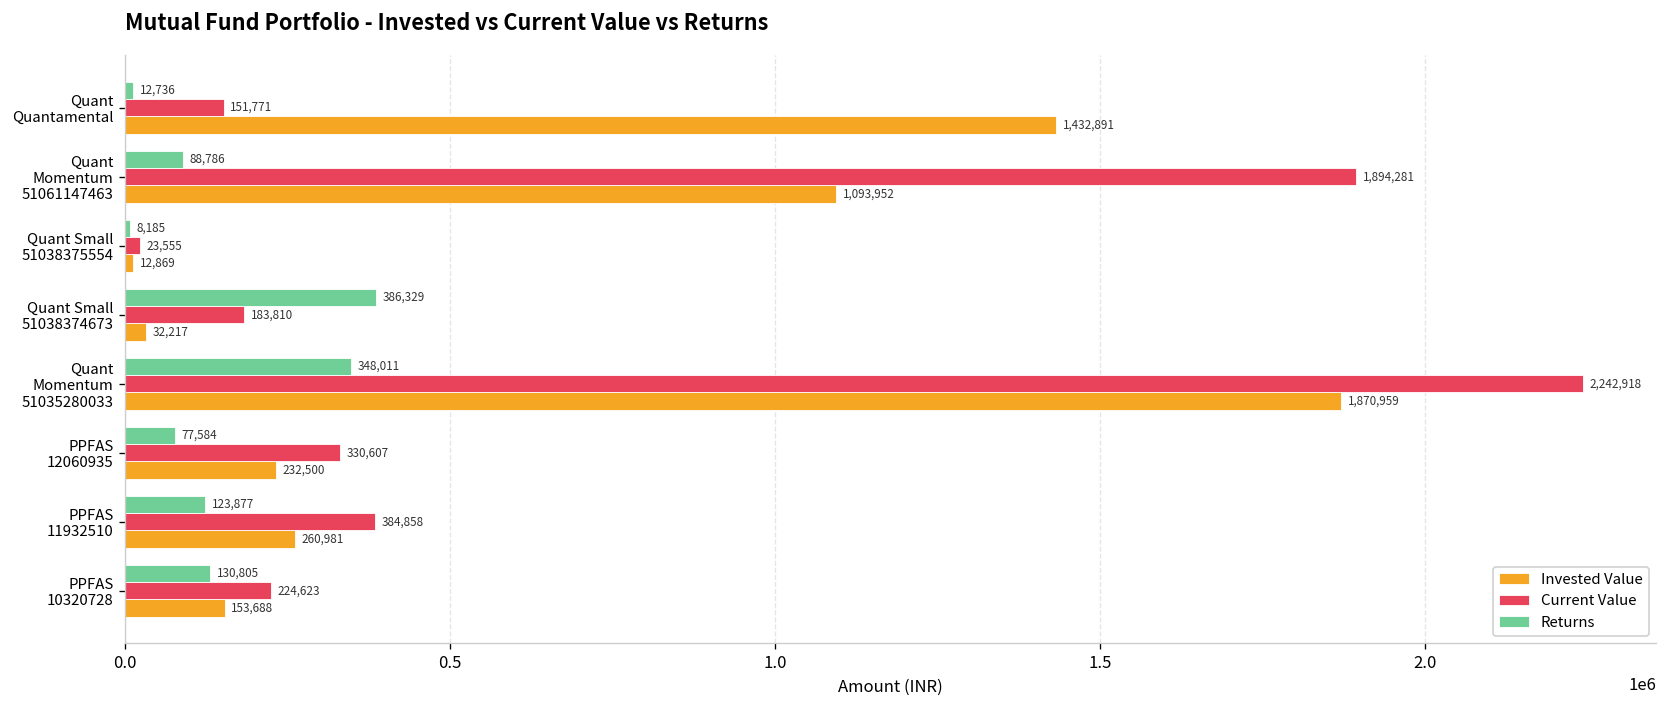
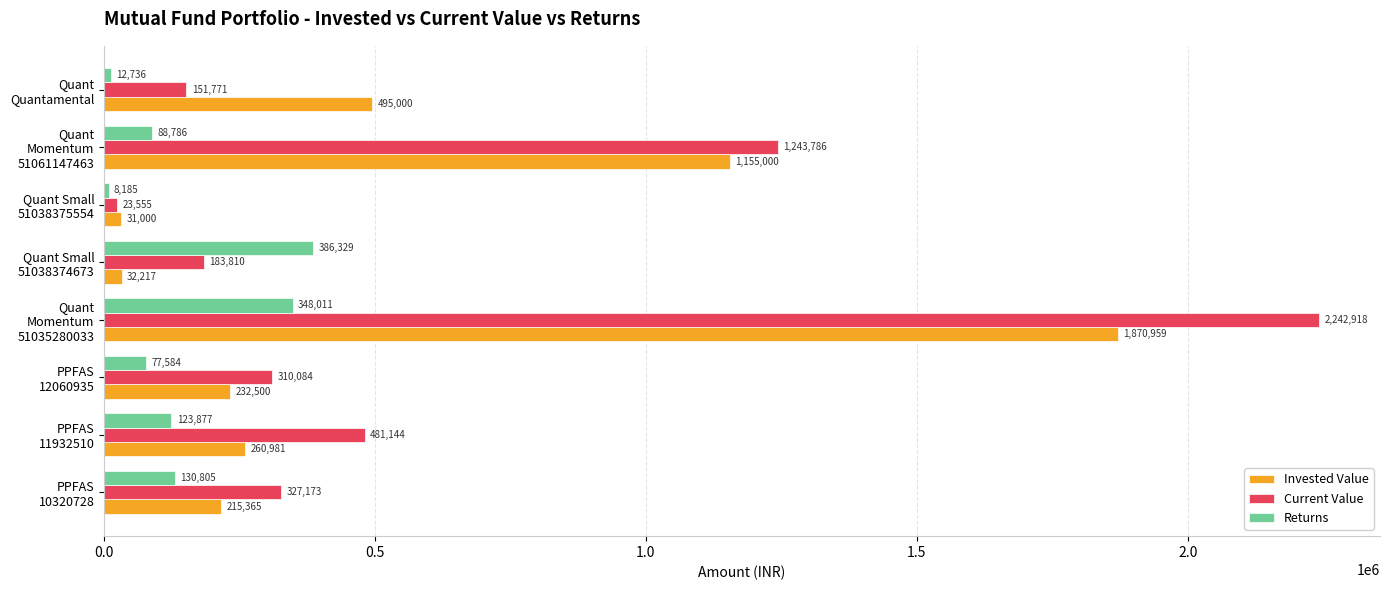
Invested Value, Quant Quantamental: 1,432,891 -> 495,000
Current Value, Quant Momentum 51061147463: 1,894,281 -> 1,243,786
Invested Value, Quant Momentum 51061147463: 1,093,952 -> 1,155,000
Invested Value, Quant Small 51038375554: 12,869 -> 31,000
Current Value, PPFAS 12060935: 330,607 -> 310,084
Current Value, PPFAS 11932510: 384,858 -> 481,144
Current Value, PPFAS 10320728: 224,623 -> 327,173
Invested Value, PPFAS 10320728: 153,688 -> 215,365
